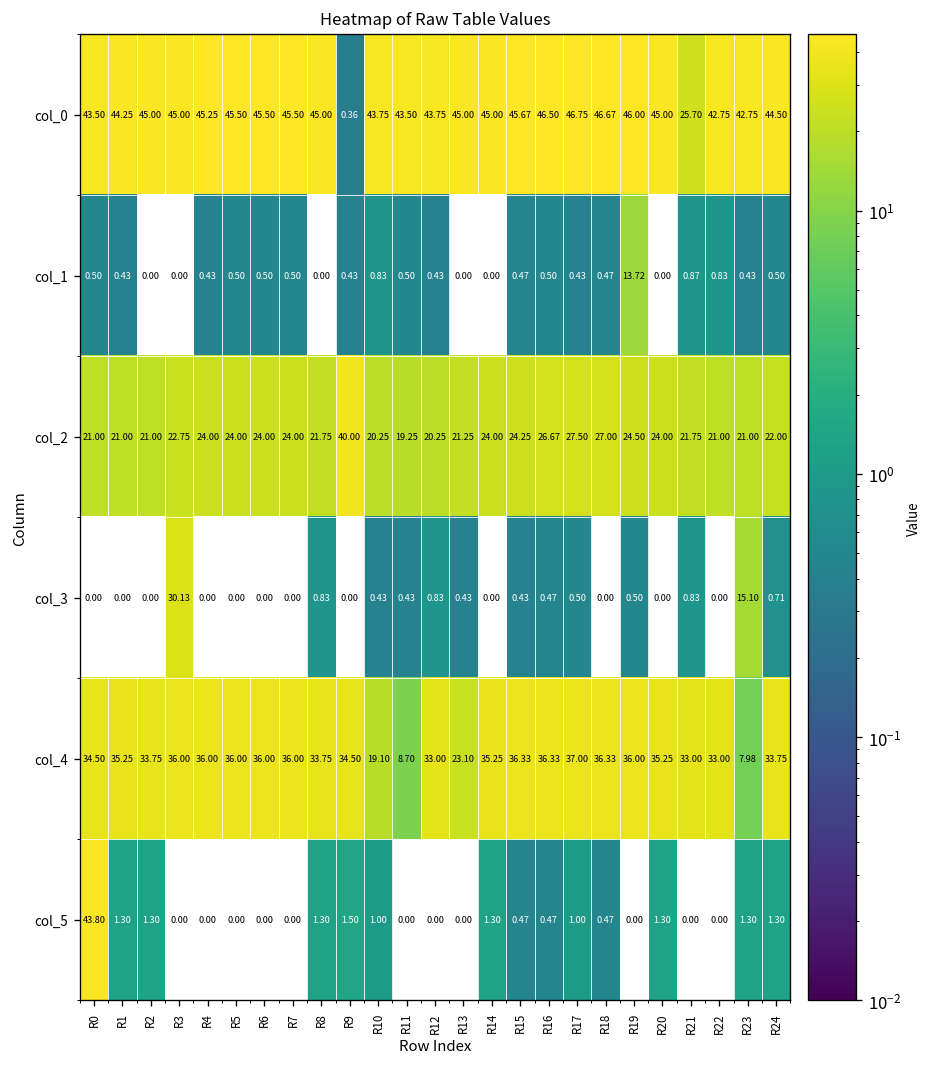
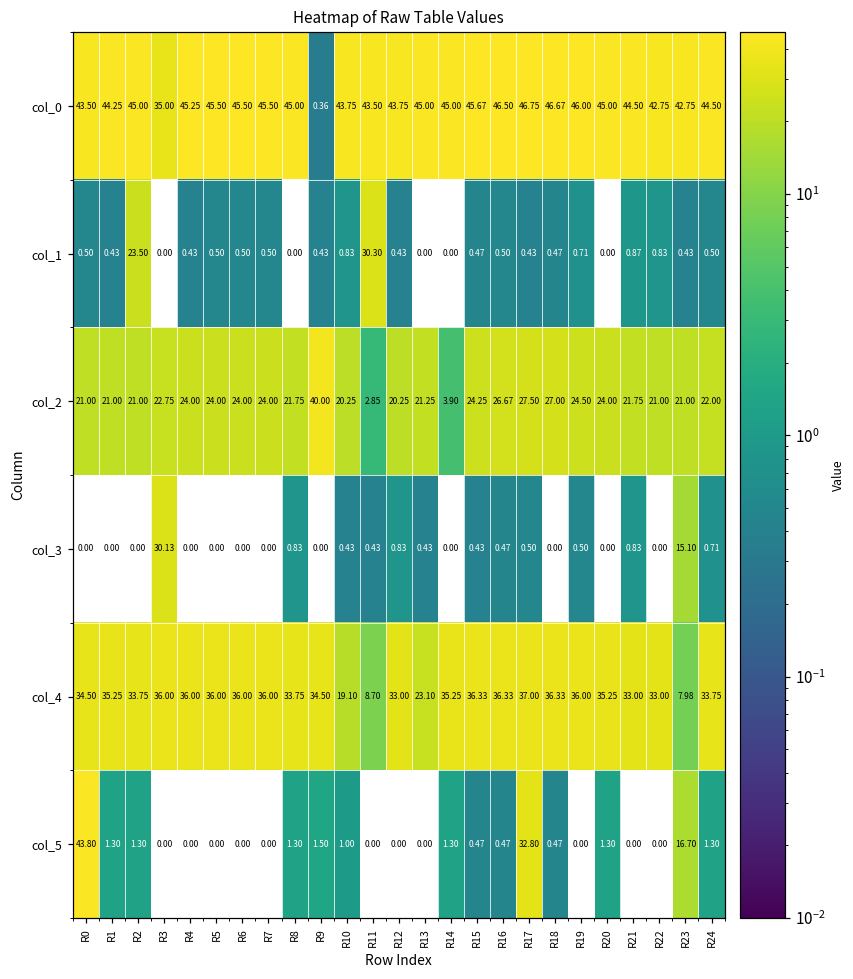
col_0, R3: 45.00 -> 35.00
col_0, R21: 25.70 -> 44.50
col_1, R2: 0.00 -> 23.50
col_1, R11: 0.50 -> 30.30
col_1, R19: 13.72 -> 0.71
col_2, R11: 19.25 -> 2.85
col_2, R14: 24.00 -> 3.90
col_5, R17: 1.00 -> 32.80
col_5, R23: 1.30 -> 16.70
